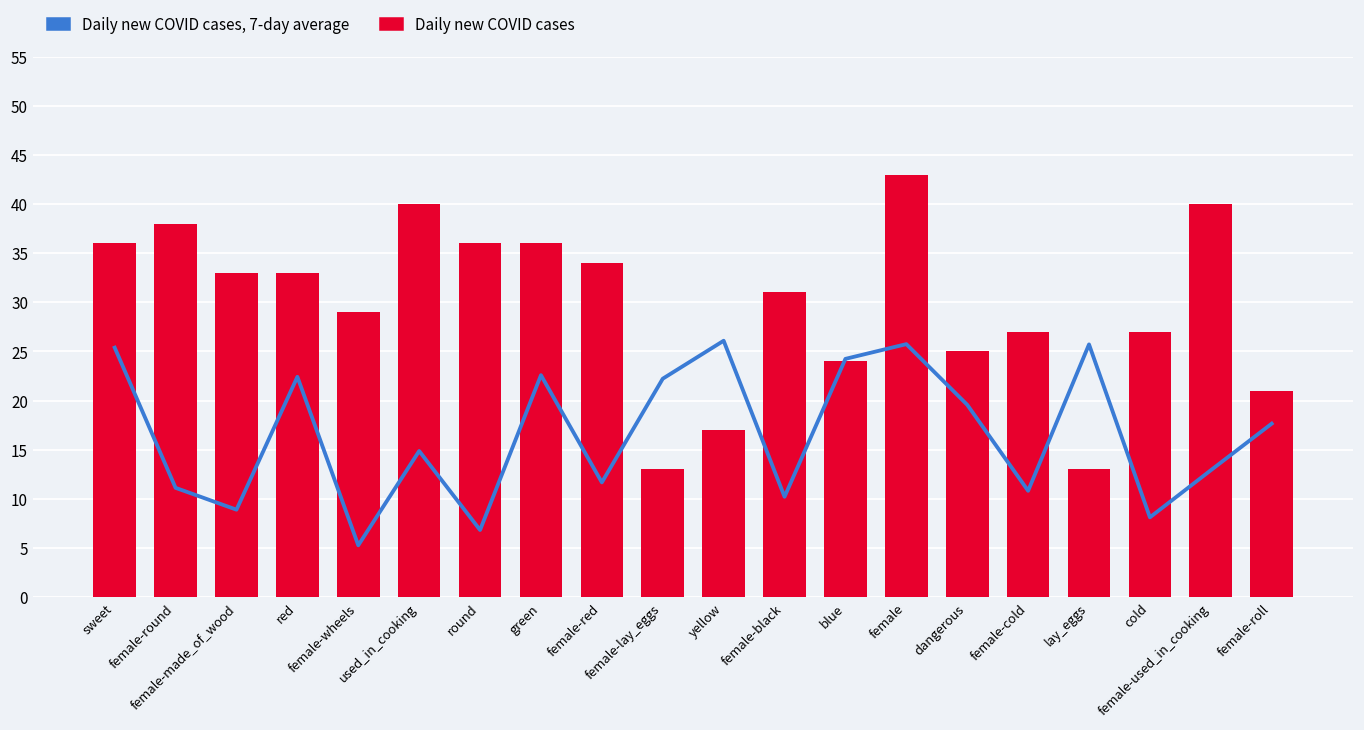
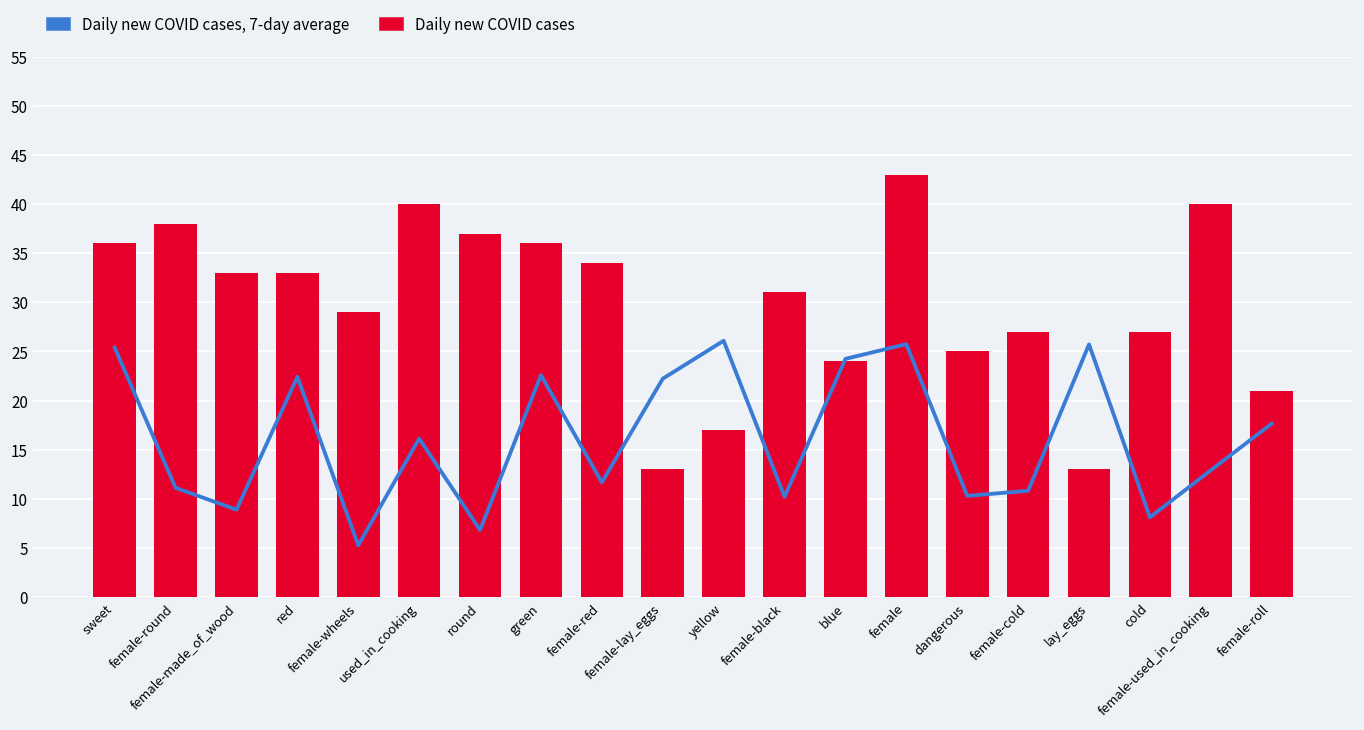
Daily new COVID cases, 7-day average, used_in_cooking: 15 -> 16
Daily new COVID cases, round: 36 -> 37
Daily new COVID cases, 7-day average, dangerous: 20 -> 10
